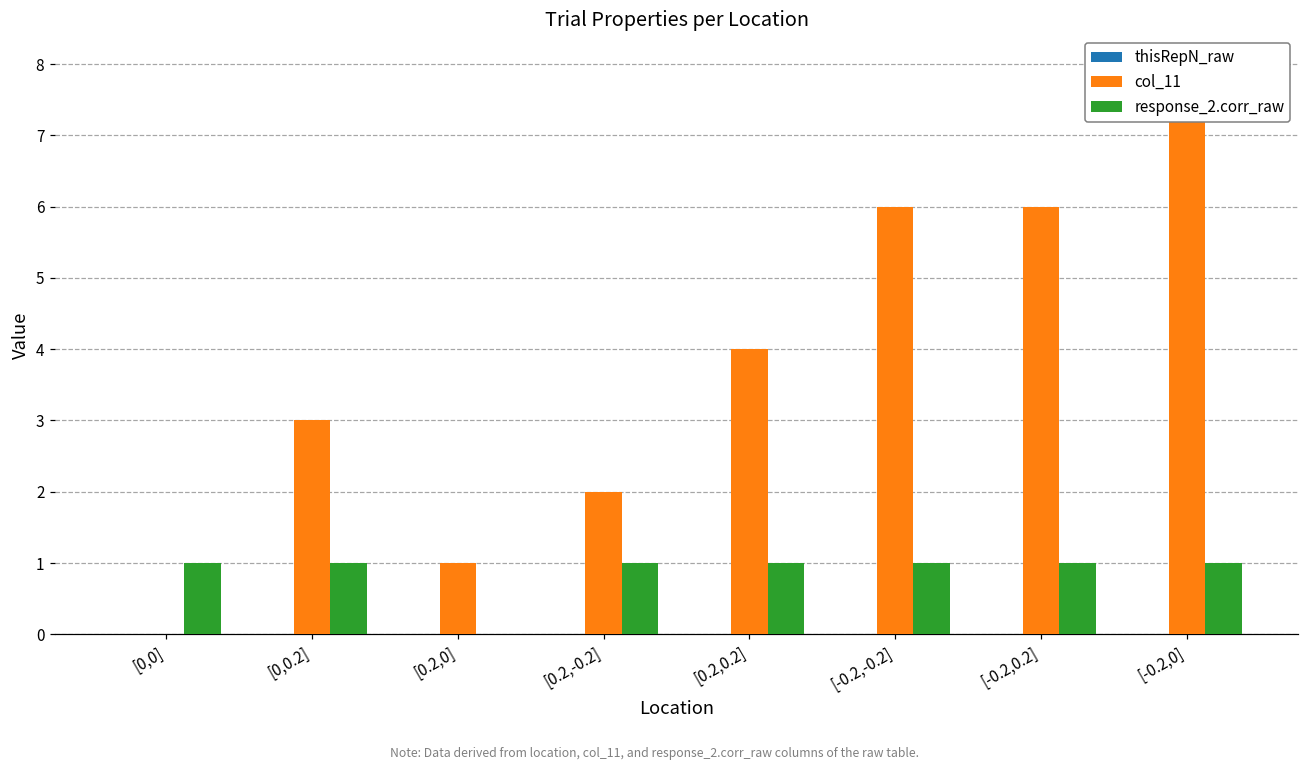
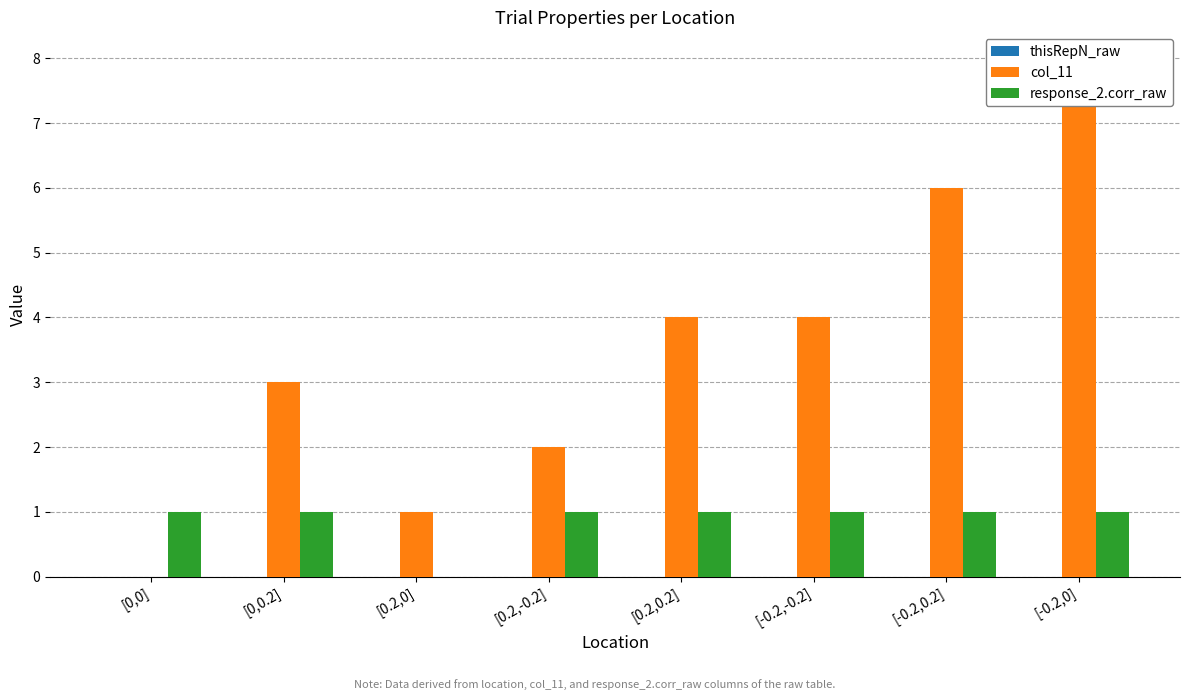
col_11, [-0.2,-0.2]: 6 -> 4
